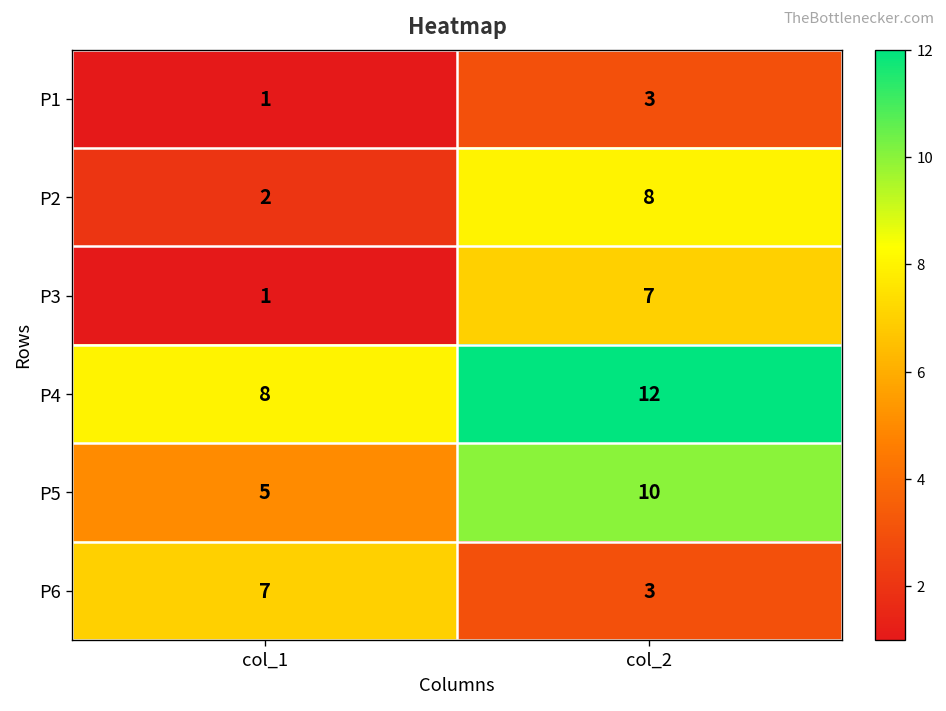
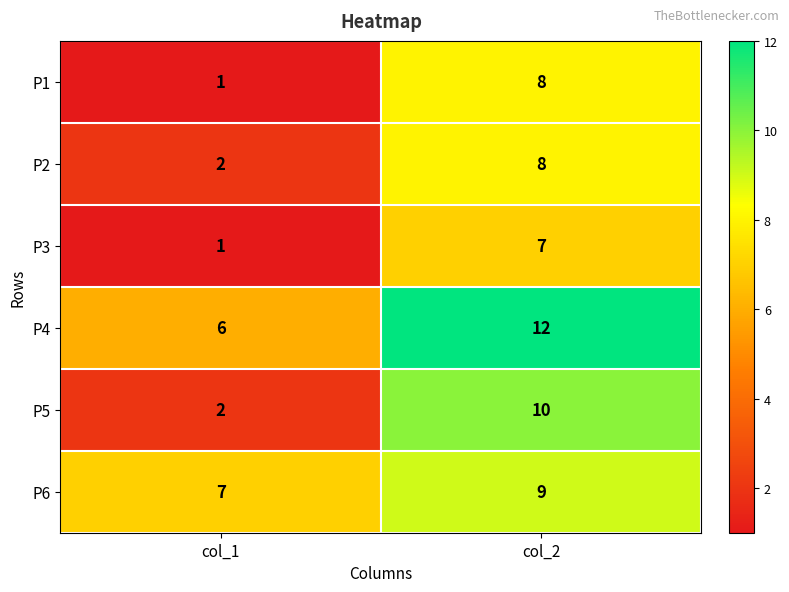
P1, col_2: 3 -> 8
P4, col_1: 8 -> 6
P5, col_1: 5 -> 2
P6, col_2: 3 -> 9
